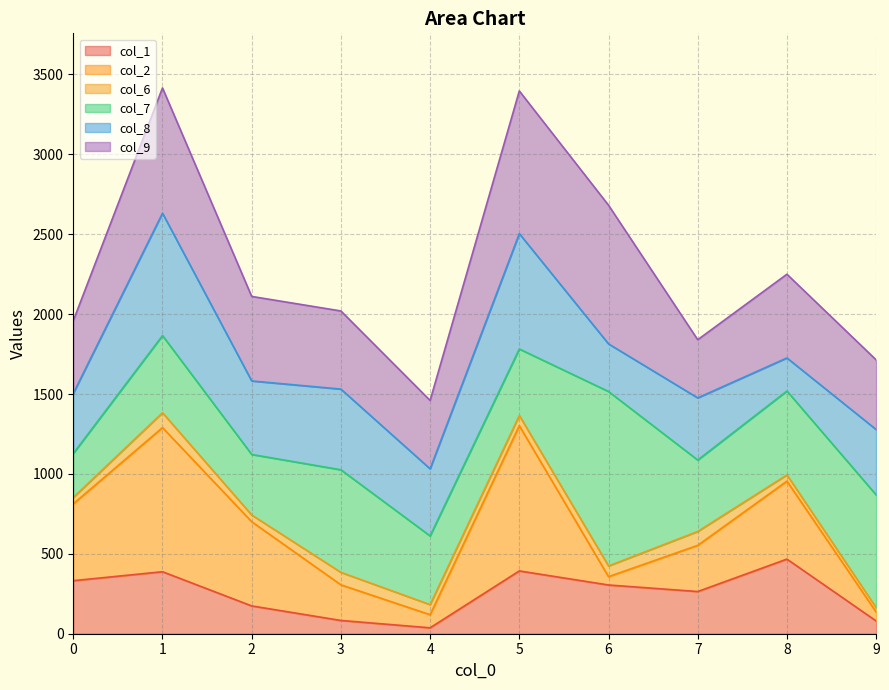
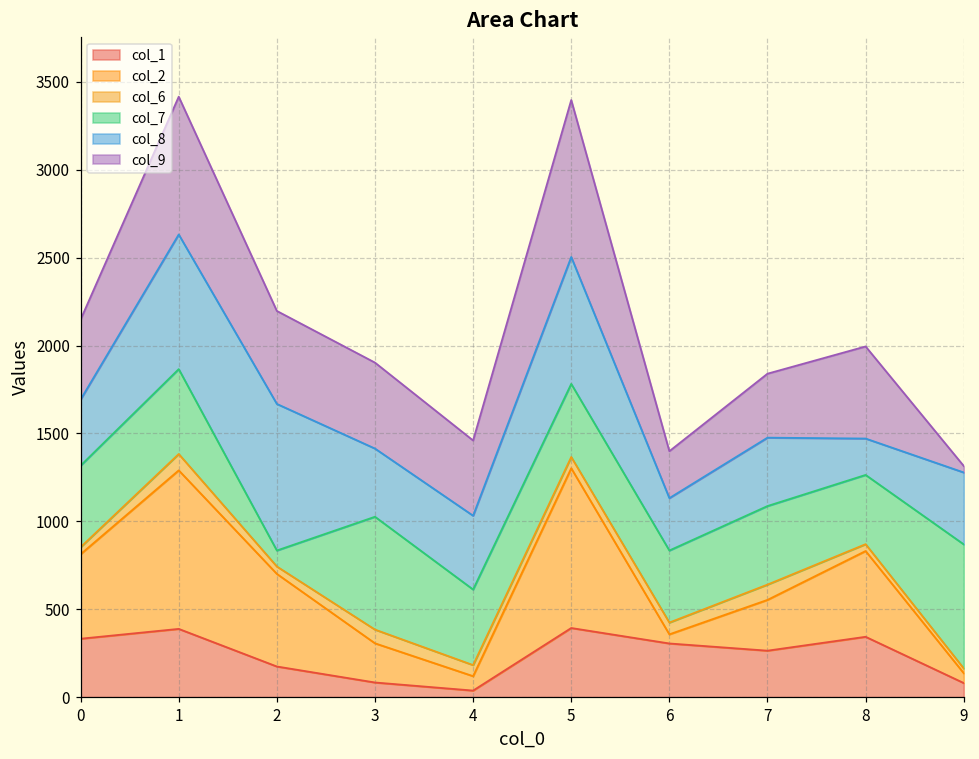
col_7, 0: 280 -> 460
col_7, 2: 380 -> 90
col_8, 2: 460 -> 830
col_8, 3: 510 -> 390
col_7, 6: 1090 -> 410
col_9, 6: 870 -> 270
col_1, 8: 470 -> 340
col_7, 8: 530 -> 390
col_9, 9: 440 -> 40
